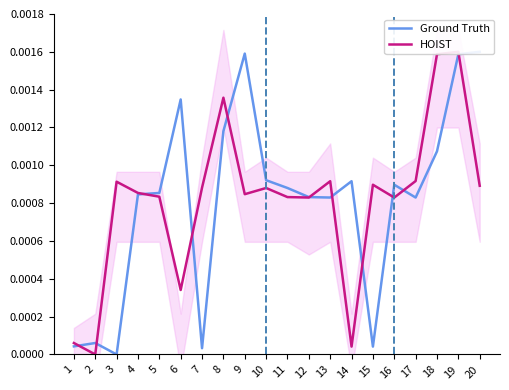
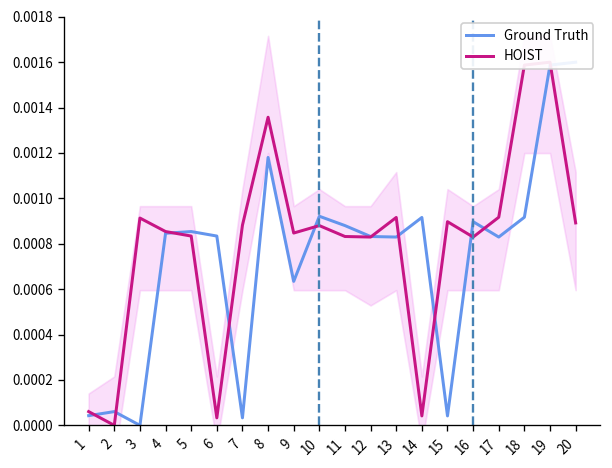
Ground Truth, 6: 0.00135 -> 0.00083
HOIST, 6: 0.00034 -> 0.00003
Ground Truth, 9: 0.00159 -> 0.00063
Ground Truth, 18: 0.00107 -> 0.00092
